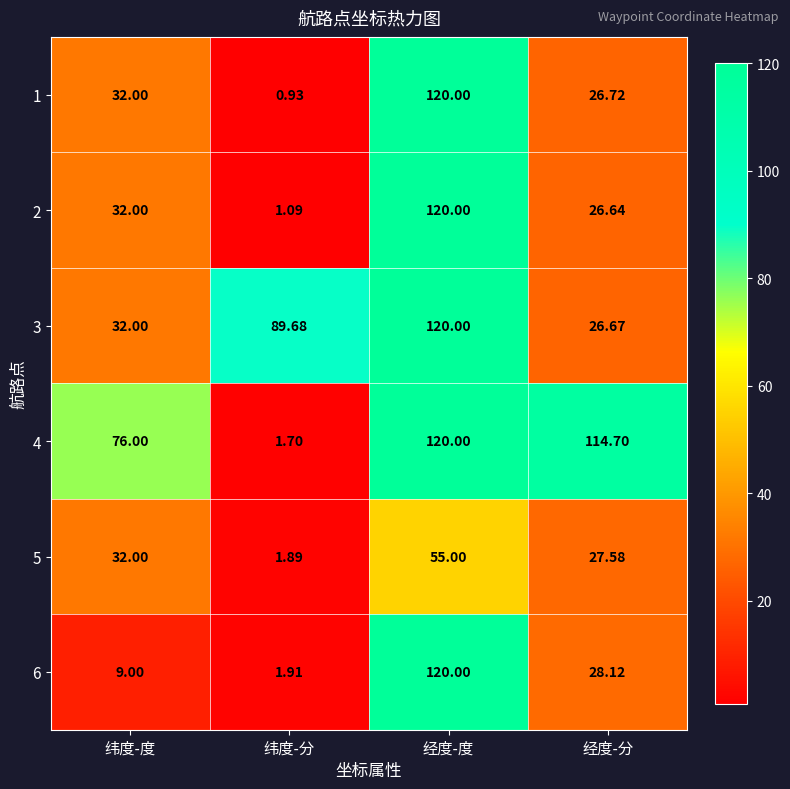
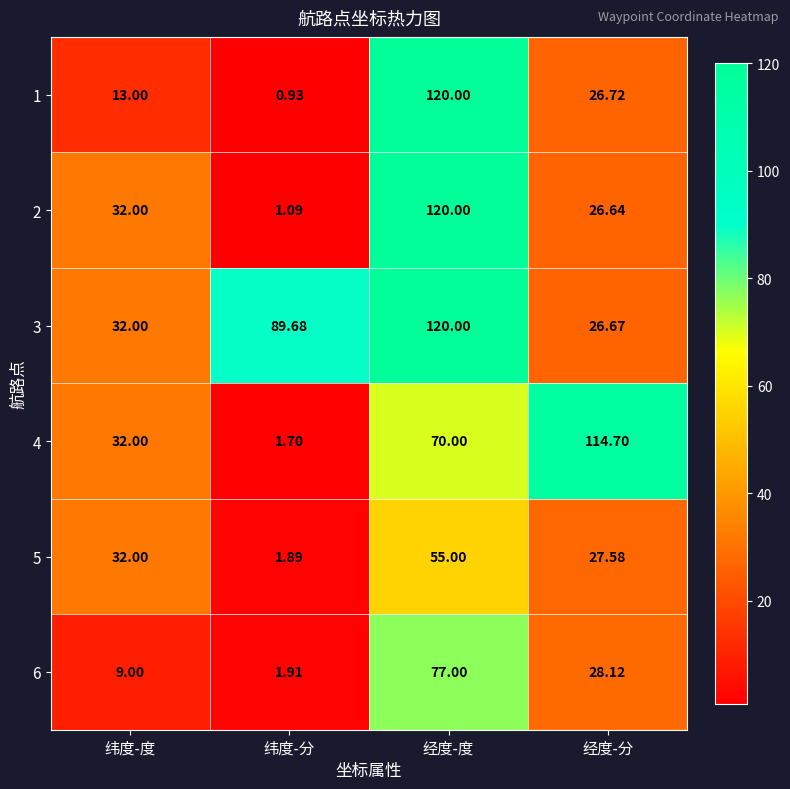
1, 纬度-度: 32.00 -> 13.00
4, 纬度-度: 76.00 -> 32.00
4, 经度-度: 120.00 -> 70.00
6, 经度-度: 120.00 -> 77.00
